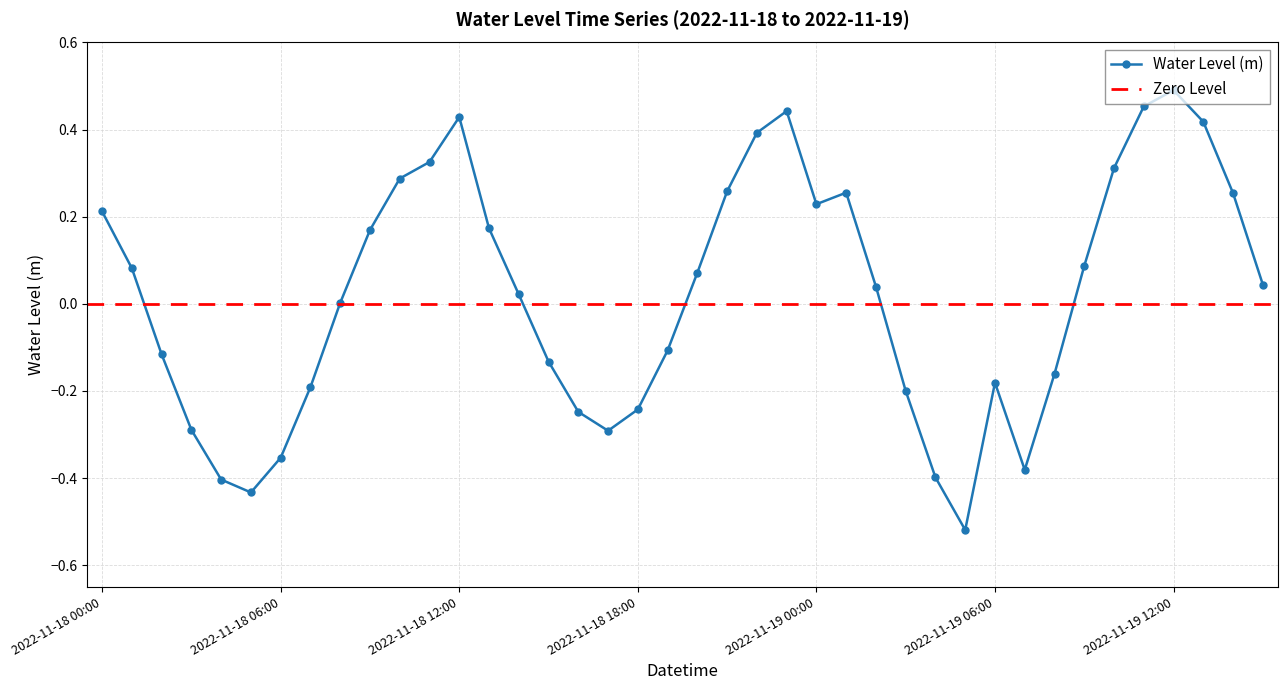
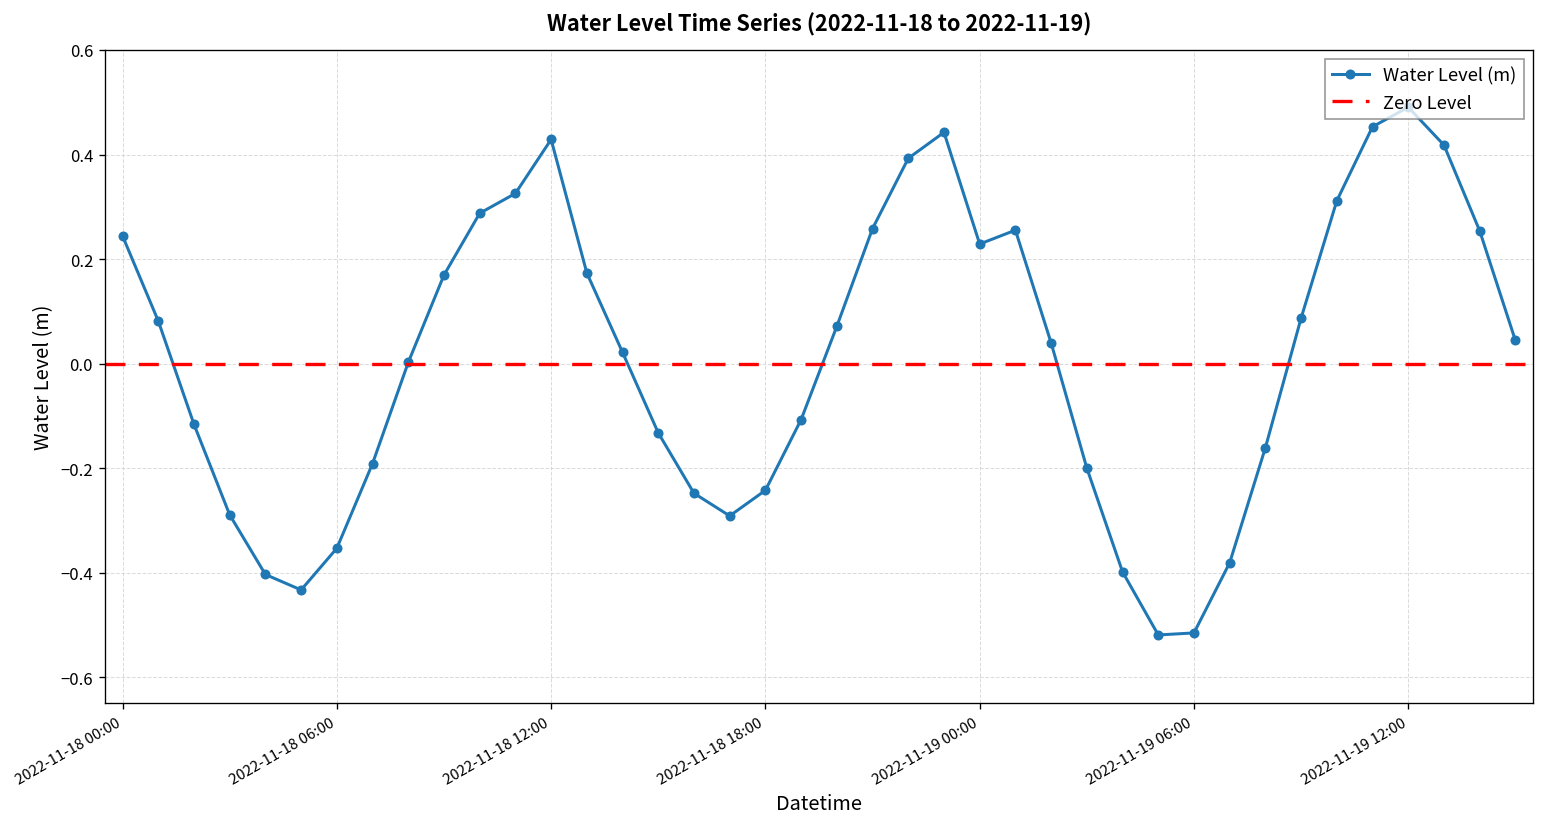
2022-11-18 00:00: 0.21 -> 0.24
2022-11-19 06:00: -0.18 -> -0.52
